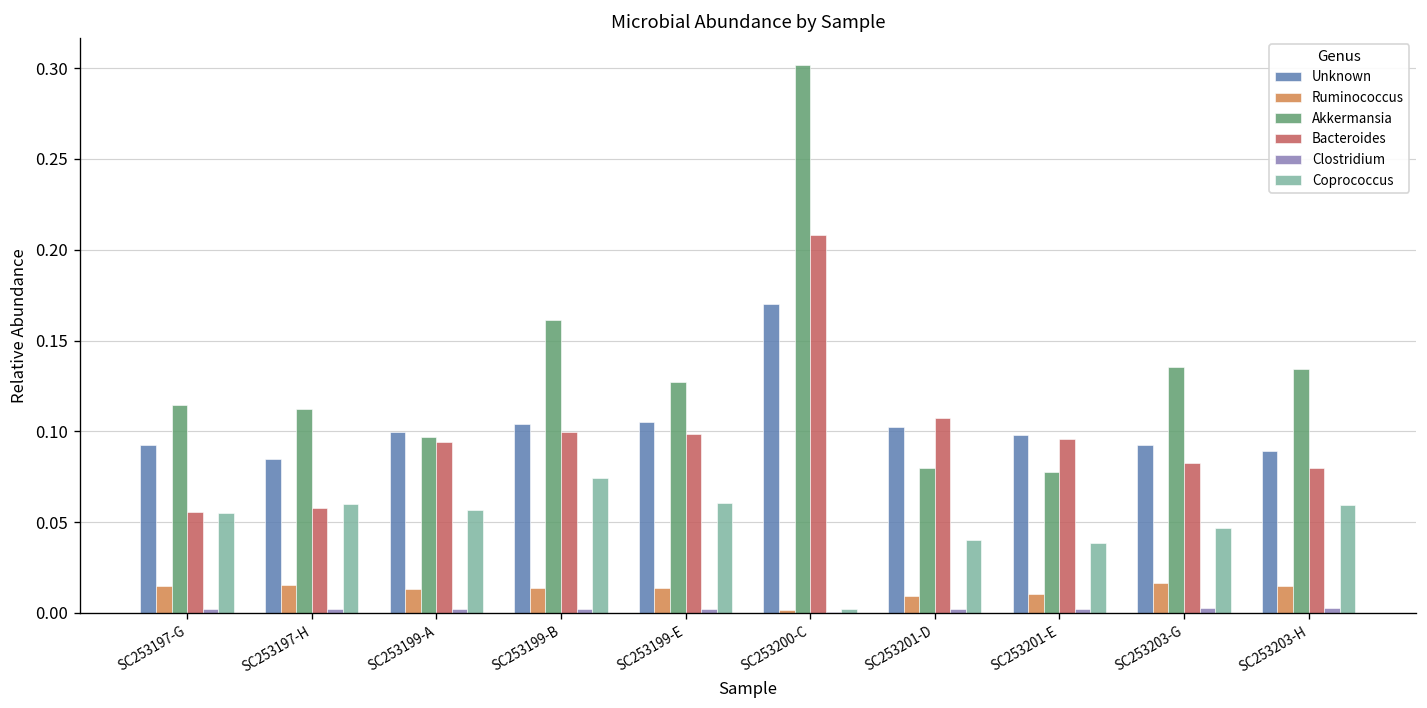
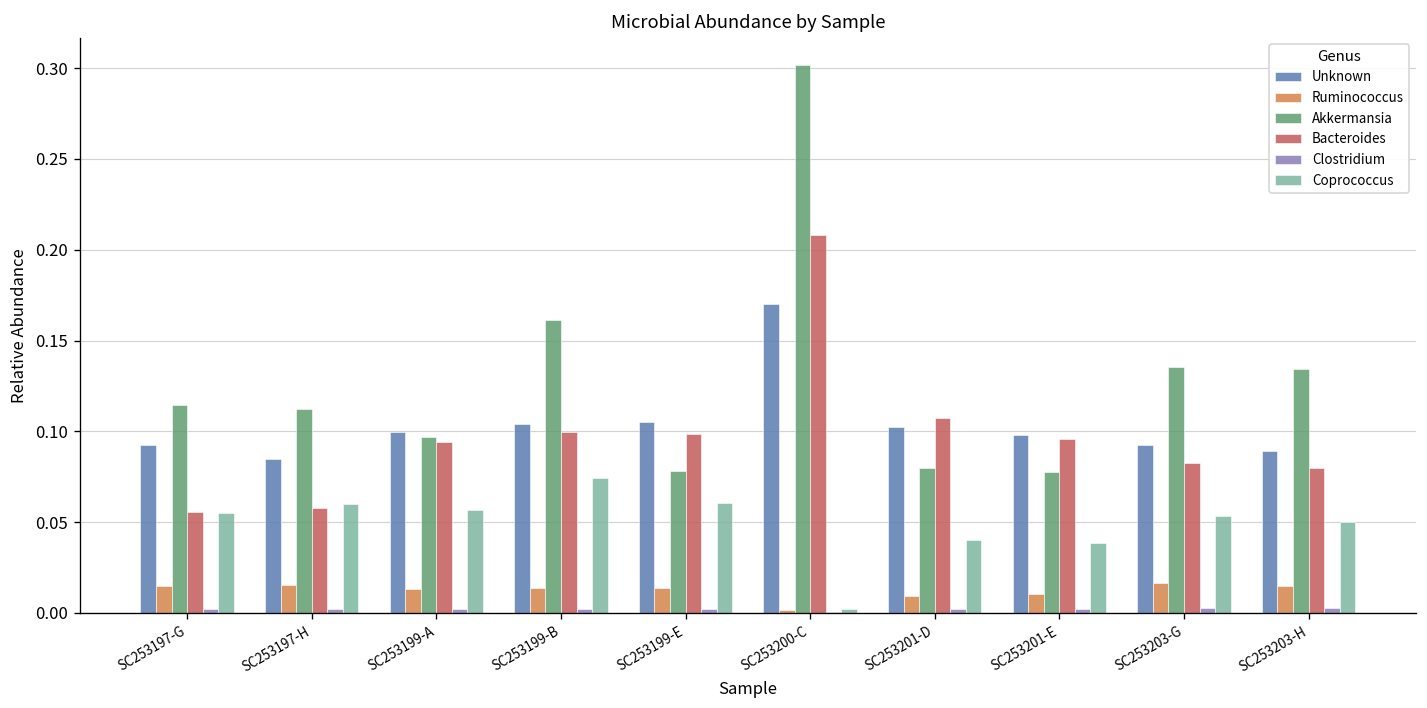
Akkermansia, SC253199-E: 0.127 -> 0.078
Coprococcus, SC253203-G: 0.047 -> 0.053
Coprococcus, SC253203-H: 0.060 -> 0.050
